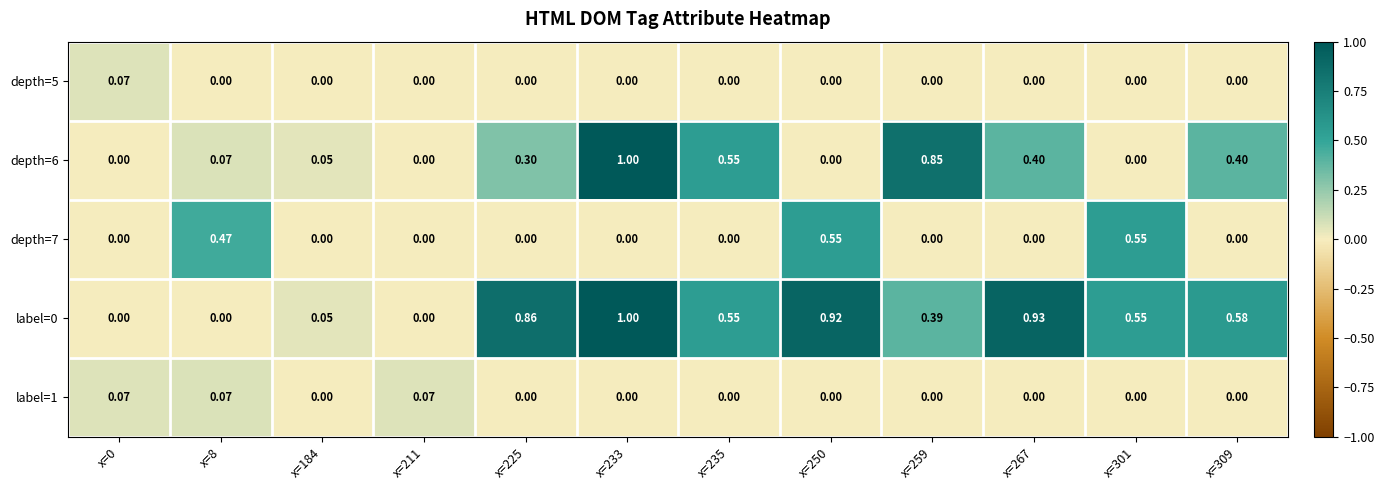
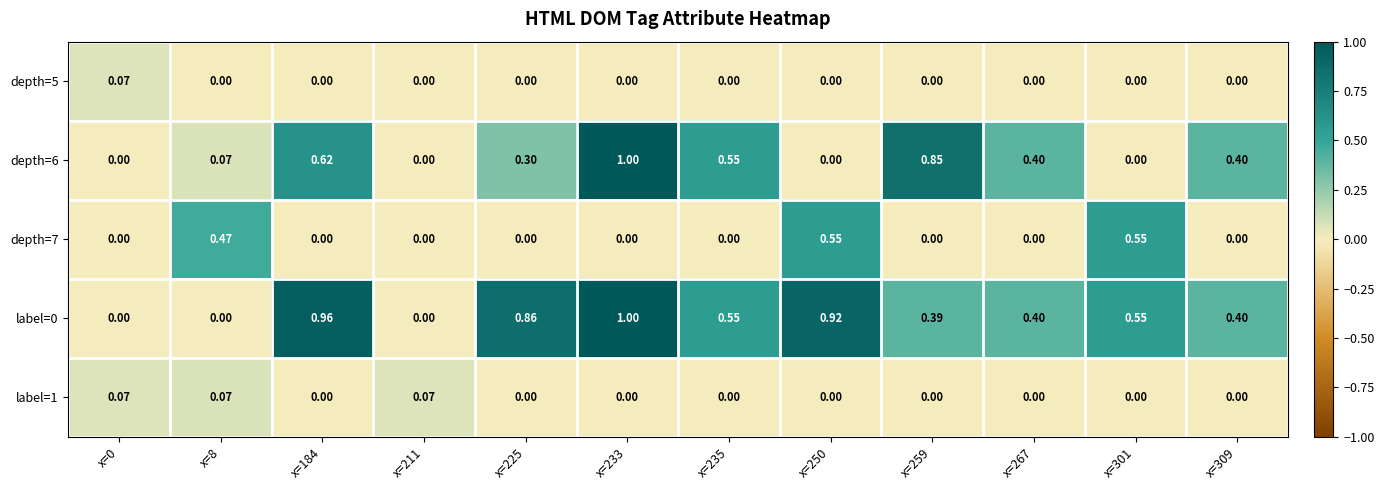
depth=6, x=184: 0.05 -> 0.62
label=0, x=184: 0.05 -> 0.96
label=0, x=267: 0.93 -> 0.40
label=0, x=309: 0.58 -> 0.40
